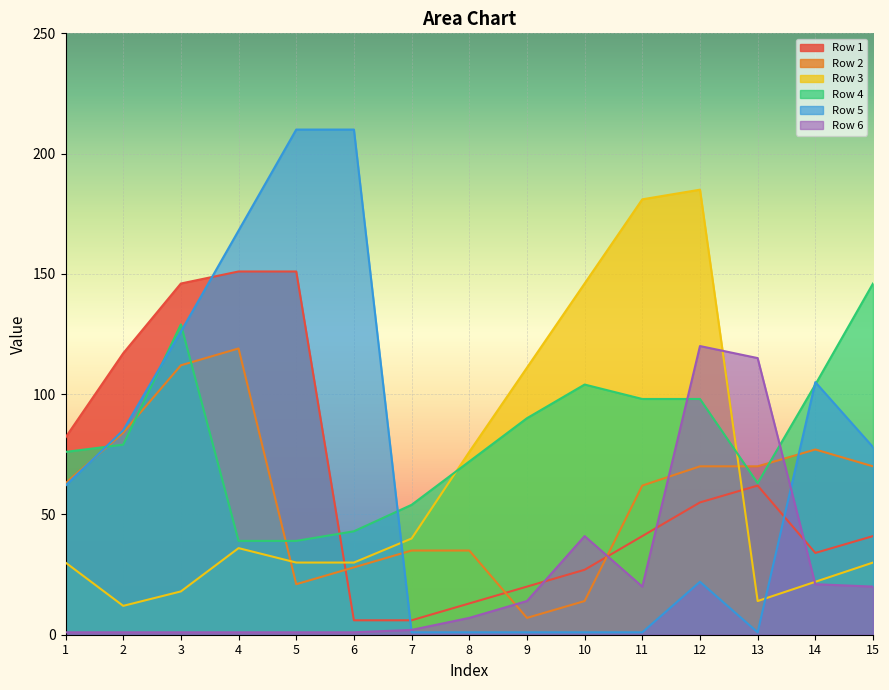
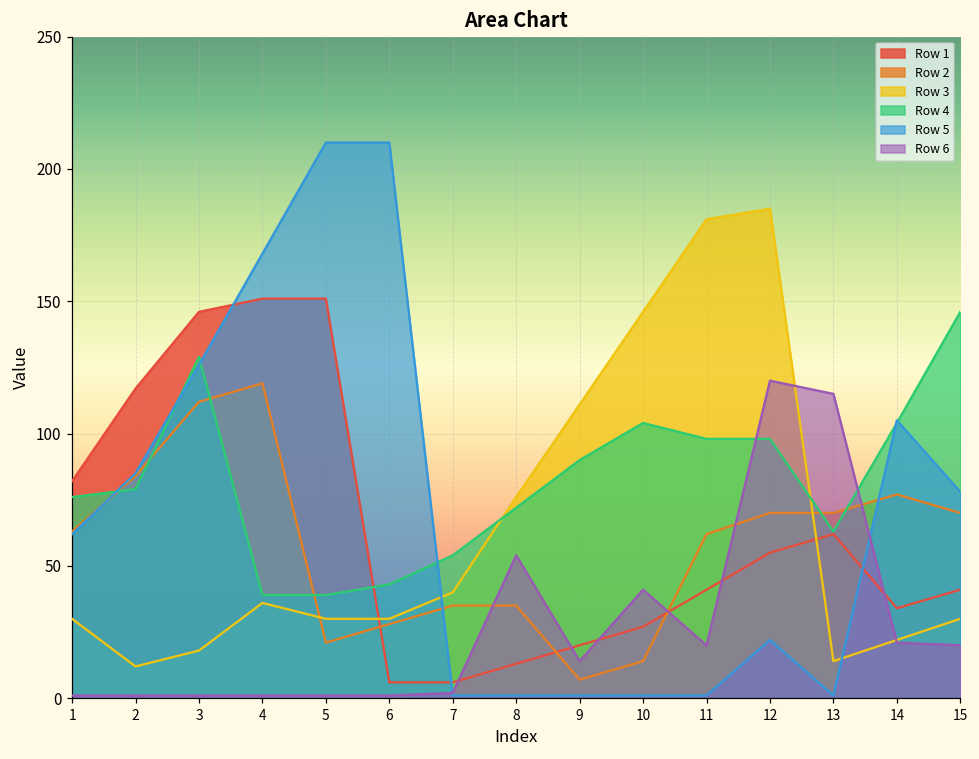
Row 6, 8: 7 -> 54
